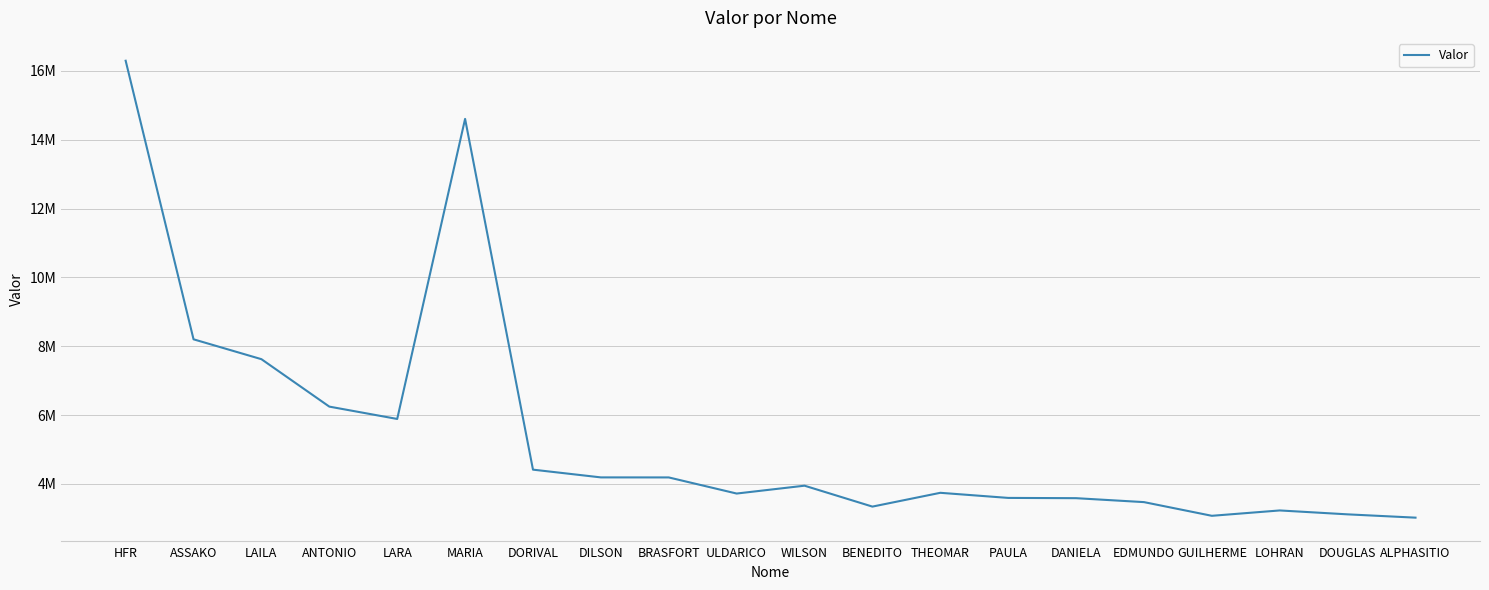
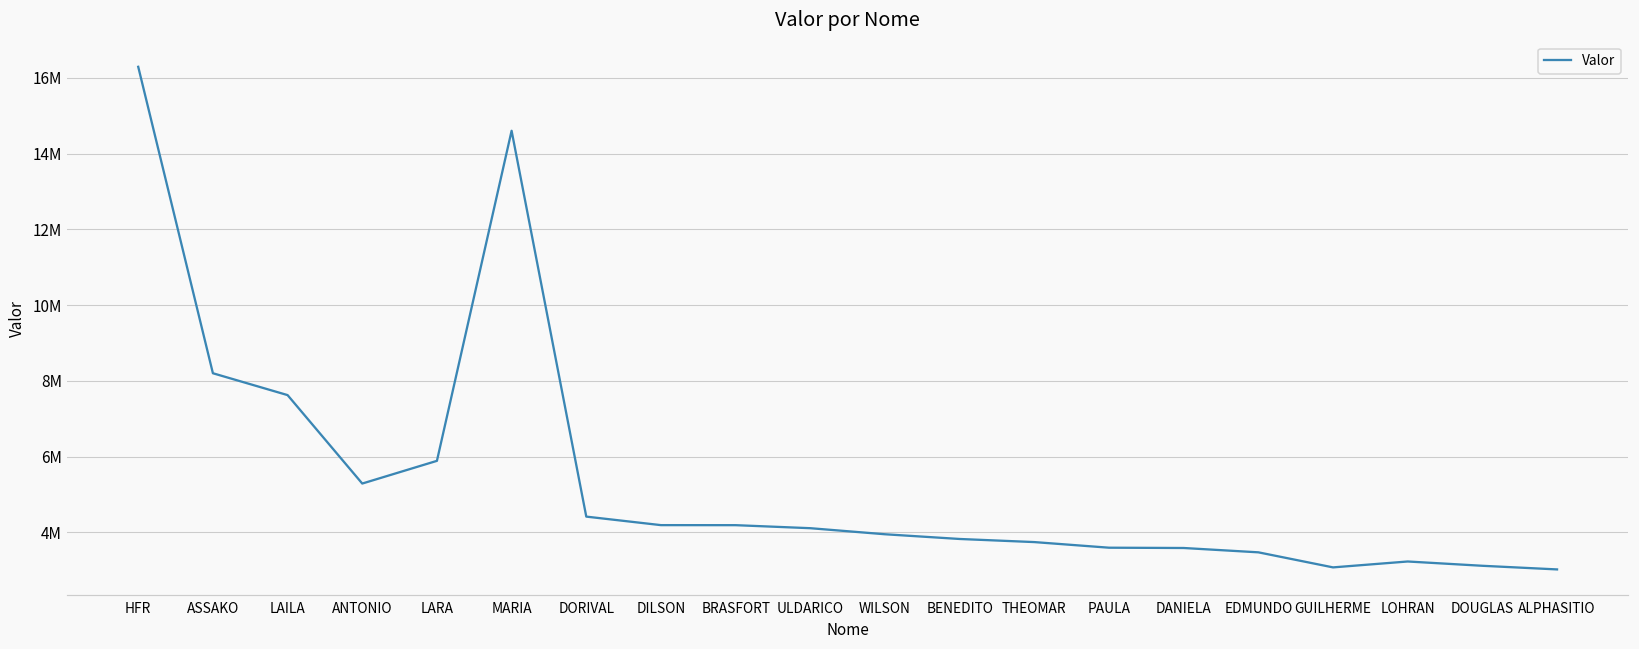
ANTONIO: 6200000 -> 5300000
ULDARICO: 3700000 -> 4100000
BENEDITO: 3300000 -> 3800000
